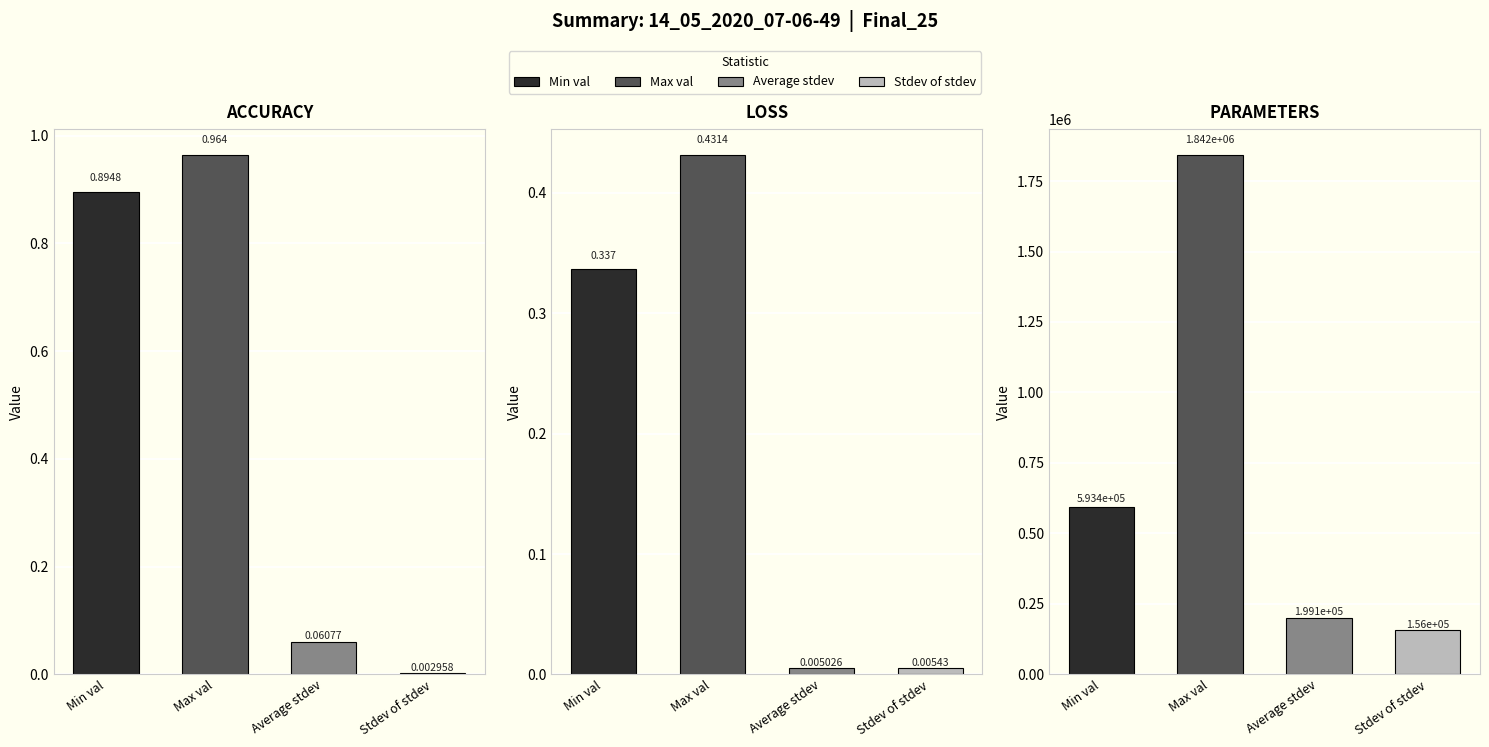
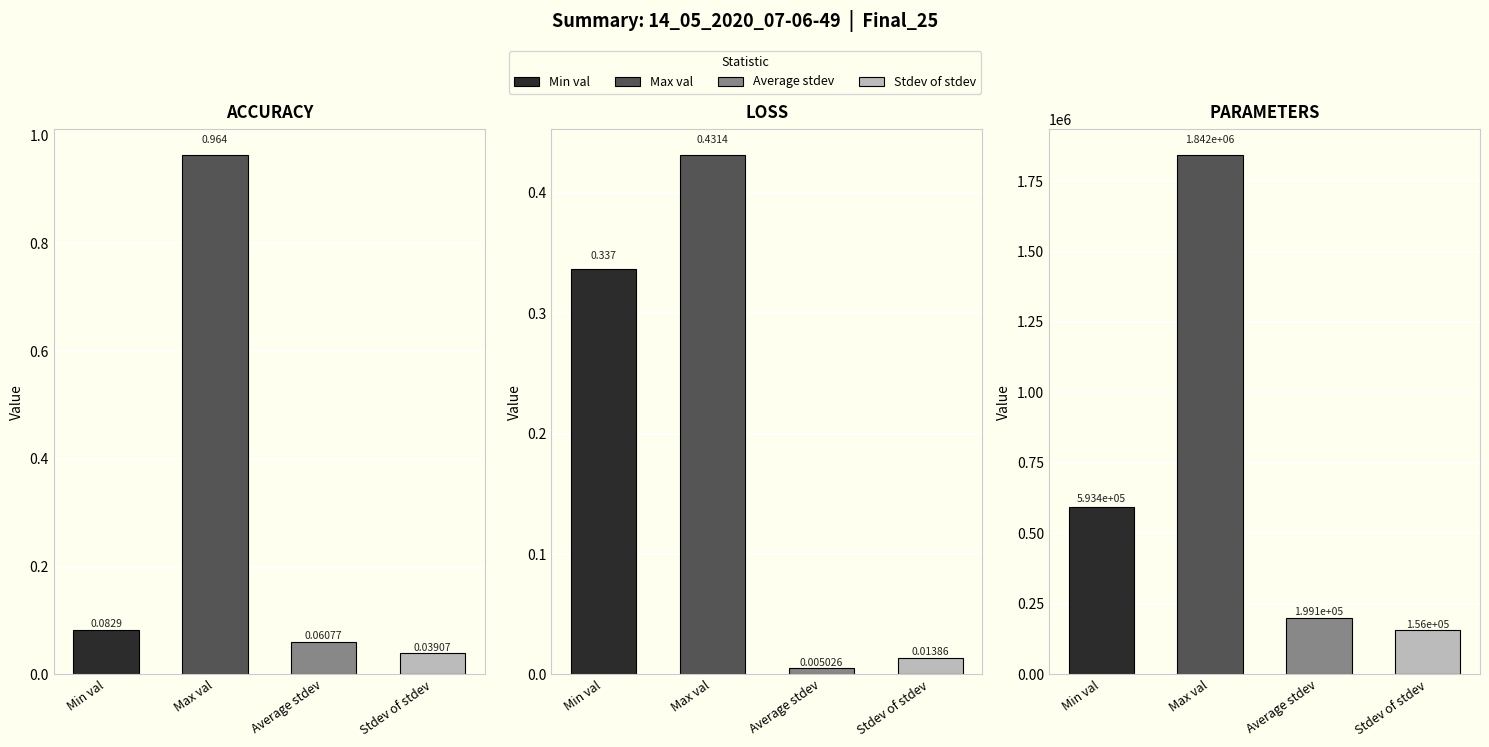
ACCURACY, Min val: 0.8948 -> 0.0829
ACCURACY, Stdev of stdev: 0.002958 -> 0.03907
LOSS, Stdev of stdev: 0.00543 -> 0.01386
